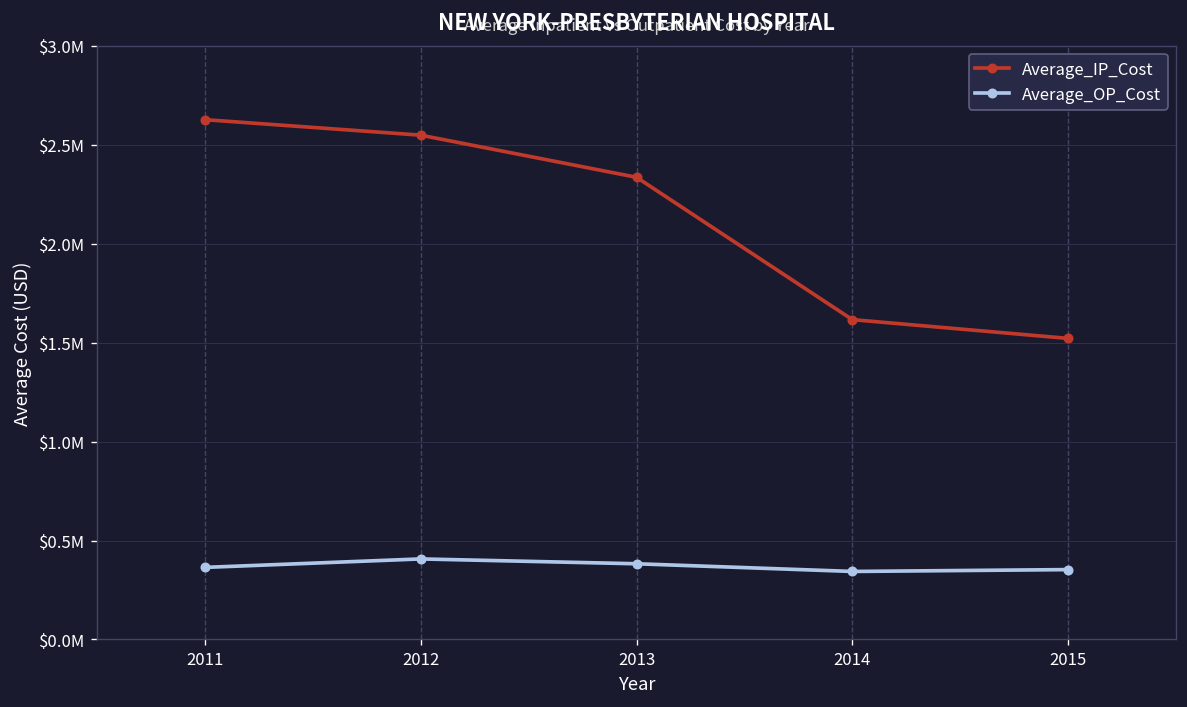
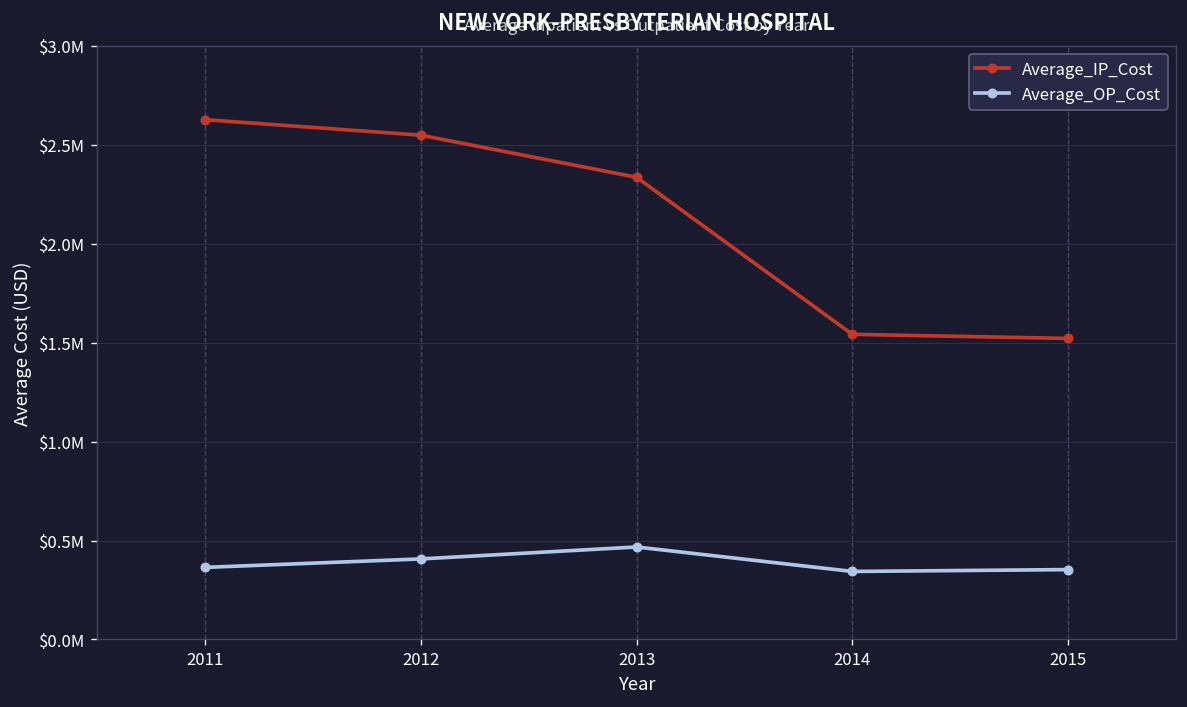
Average_OP_Cost, 2013: $380000 -> $470000
Average_IP_Cost, 2014: $1620000 -> $1540000
